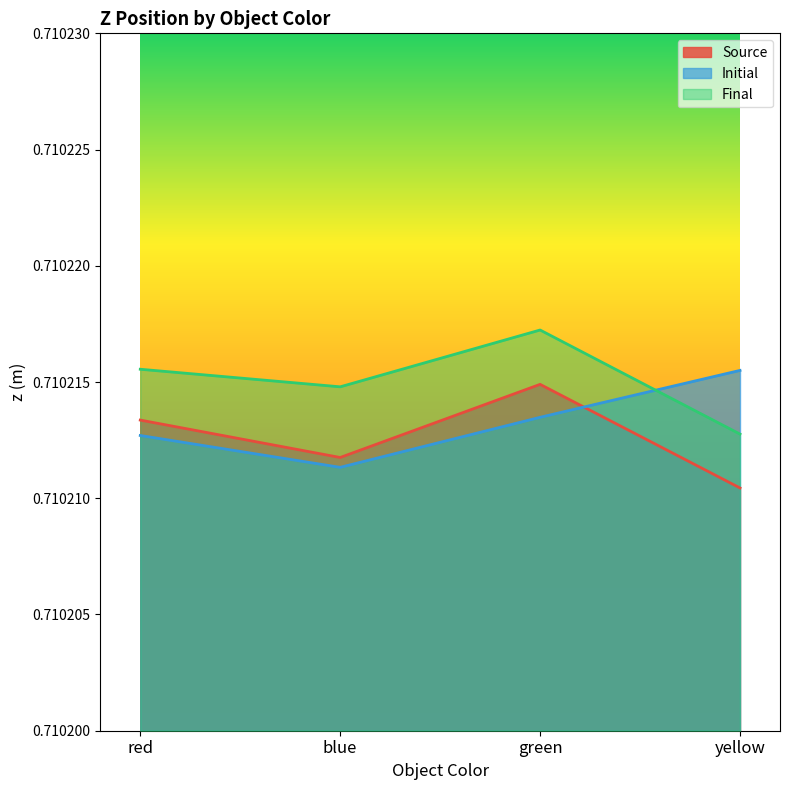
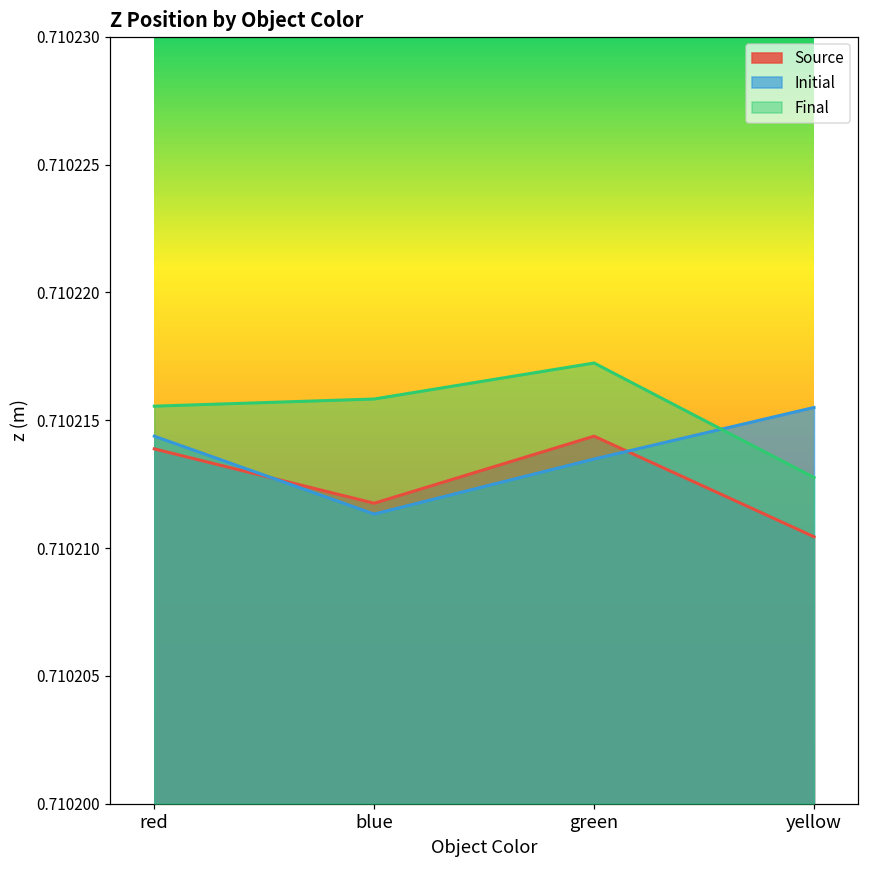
Source, red: 0.7102134 -> 0.7102139
Initial, red: 0.7102127 -> 0.7102144
Final, blue: 0.7102148 -> 0.7102158
Source, green: 0.7102149 -> 0.7102144
